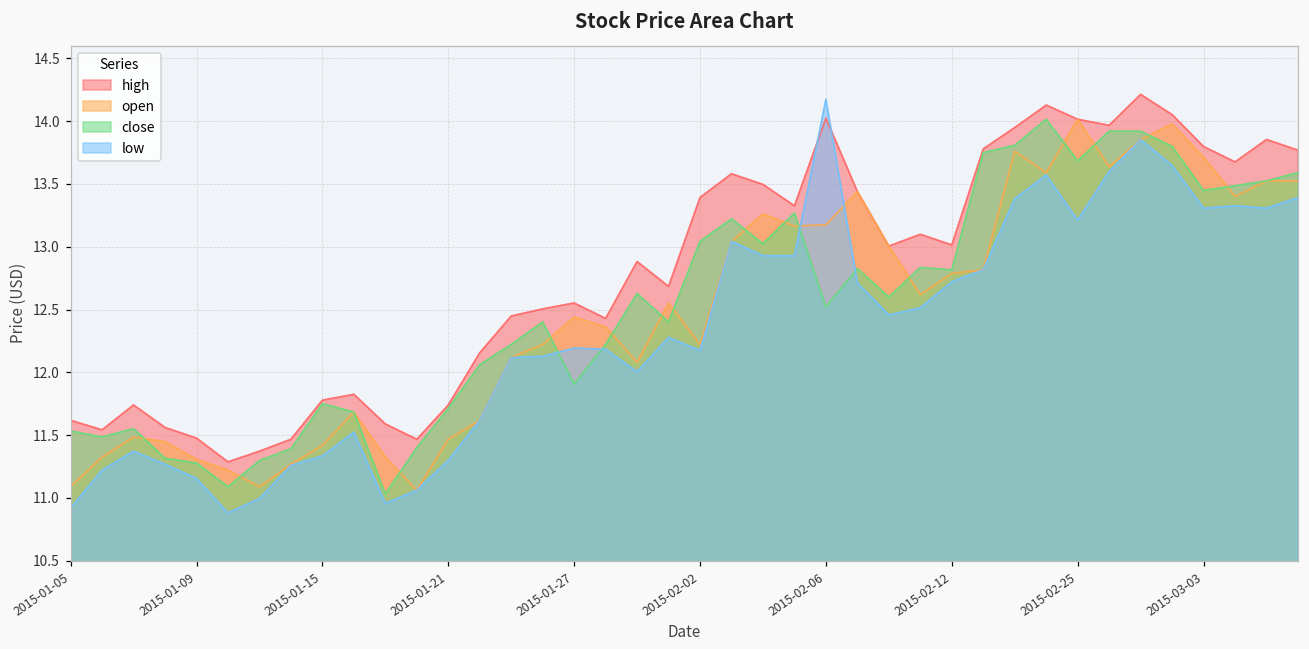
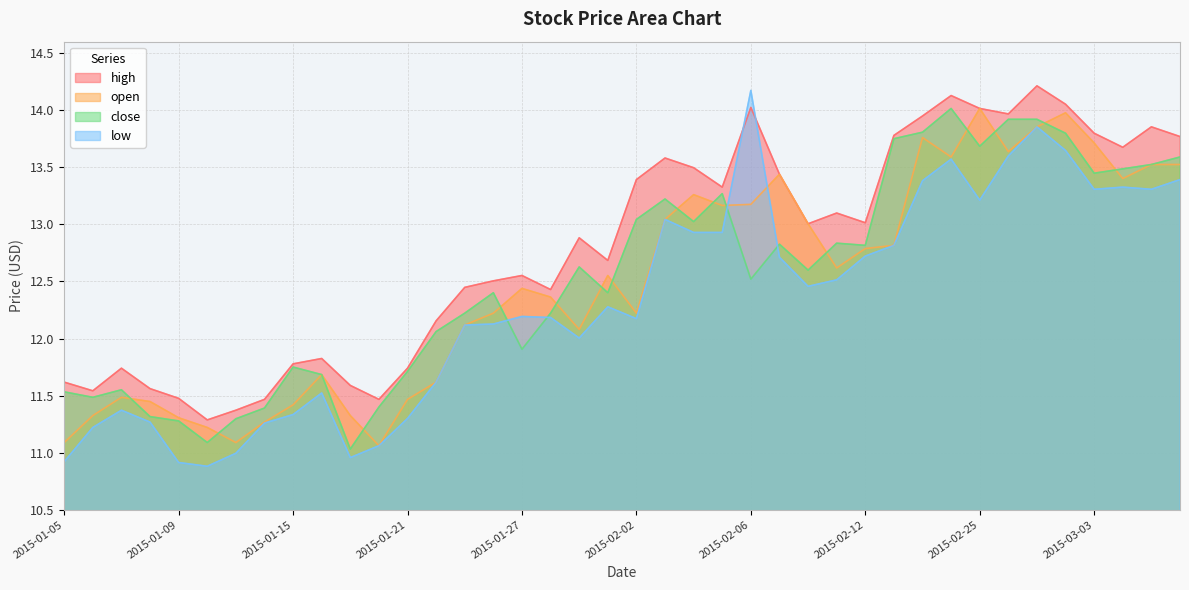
low, 2015-01-09: 11.16 -> 10.91
